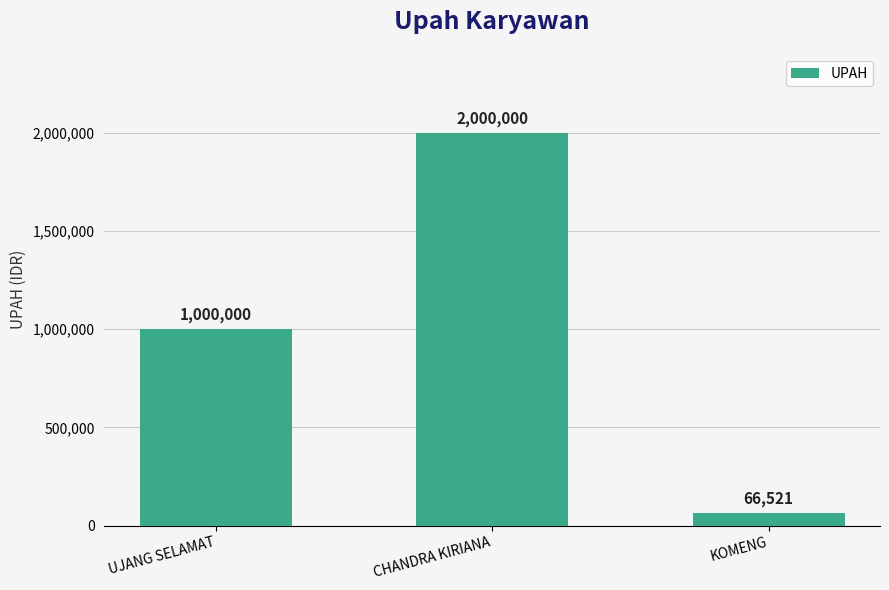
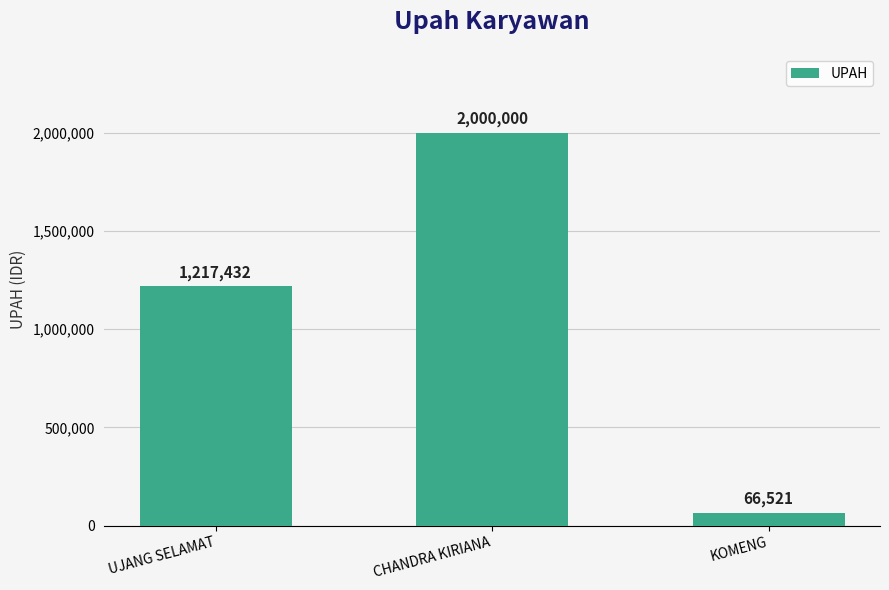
UJANG SELAMAT: 1,000,000 -> 1,217,432
